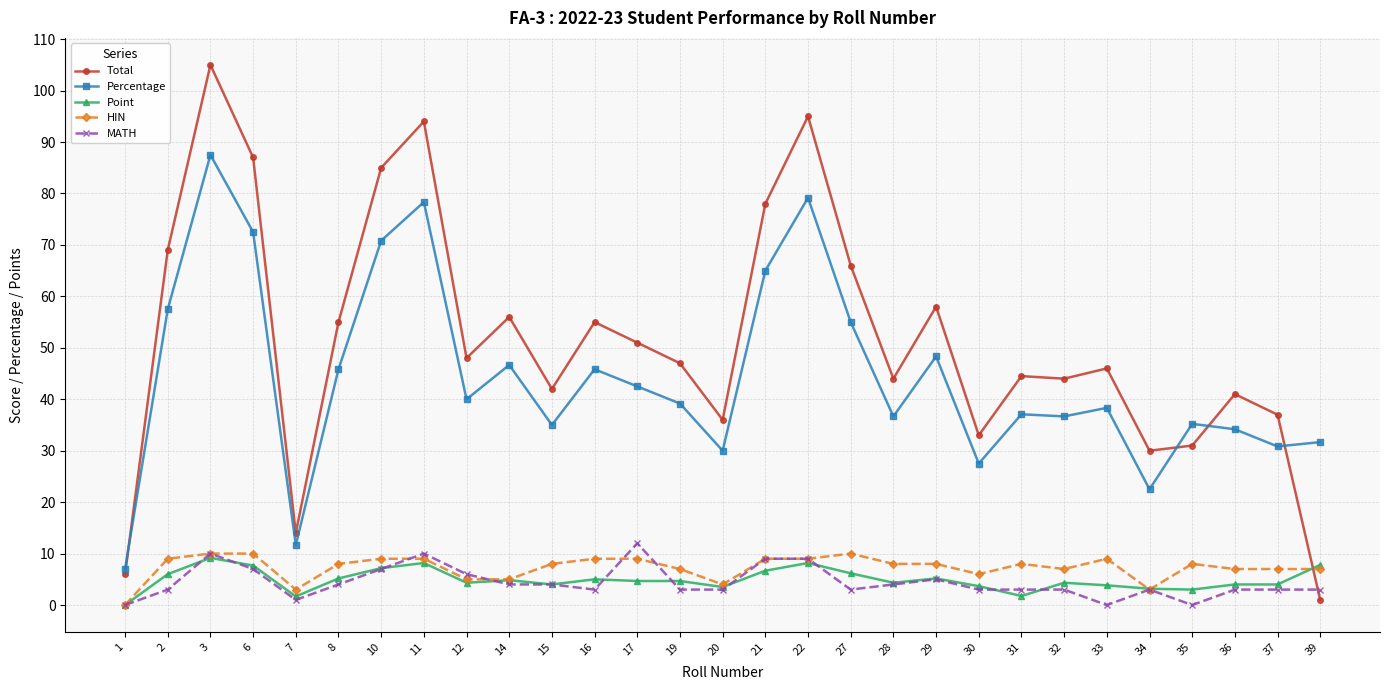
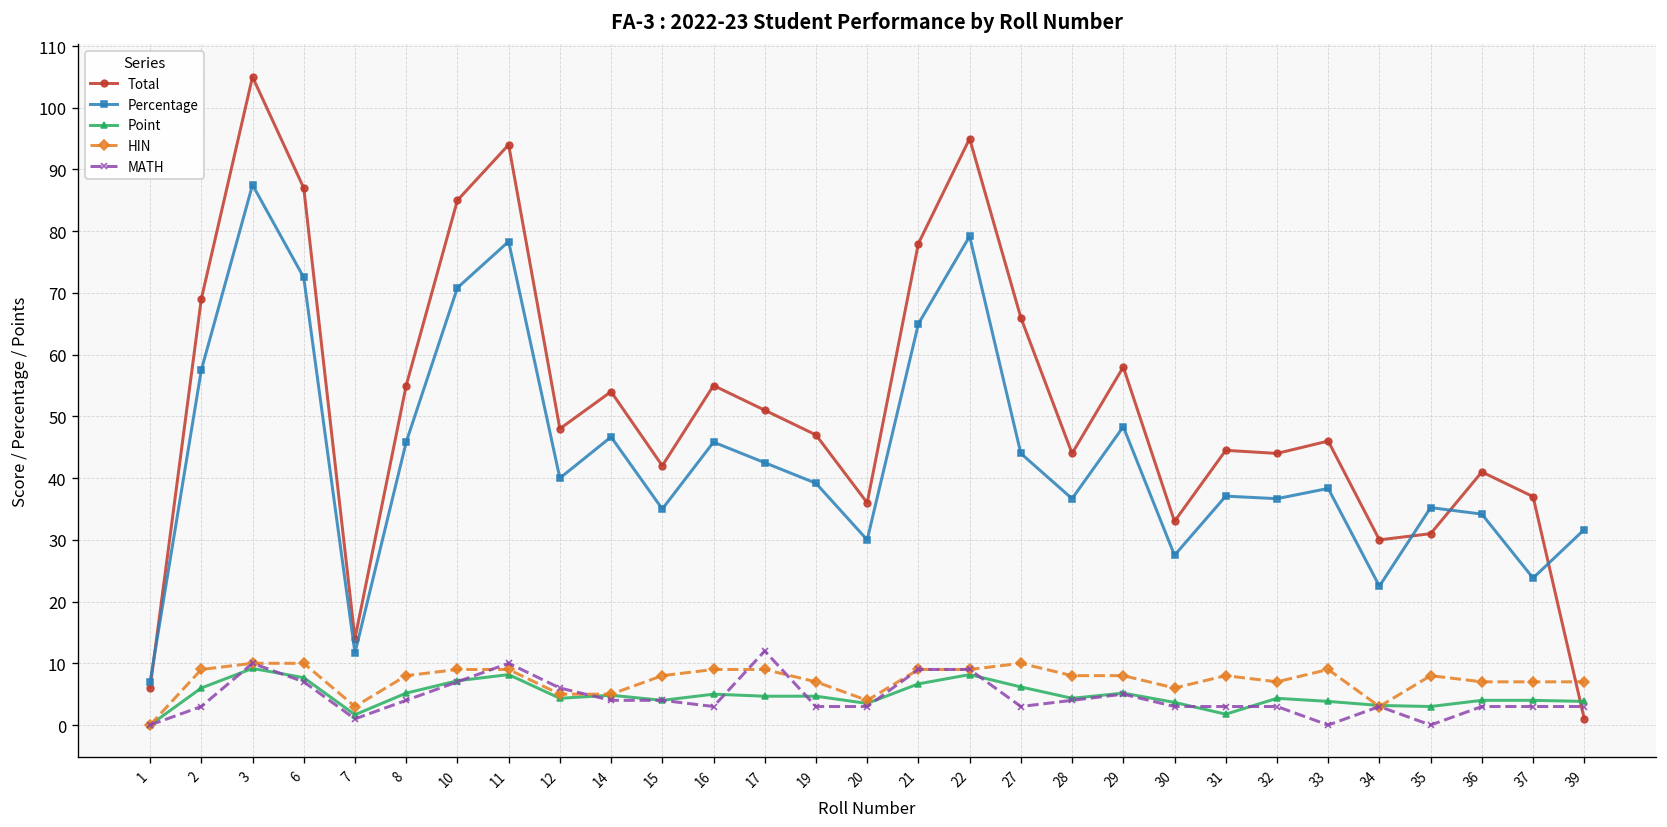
Total, 14: 56 -> 54
Percentage, 27: 55 -> 44
Percentage, 37: 31 -> 24
Point, 39: 8 -> 4
